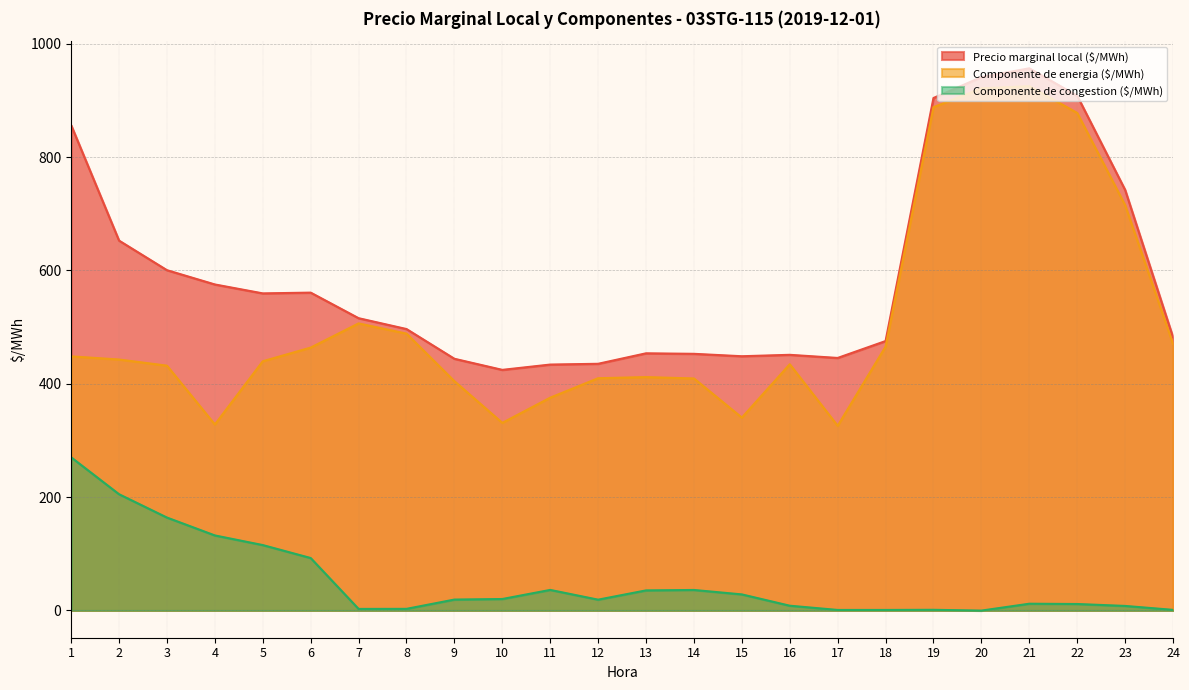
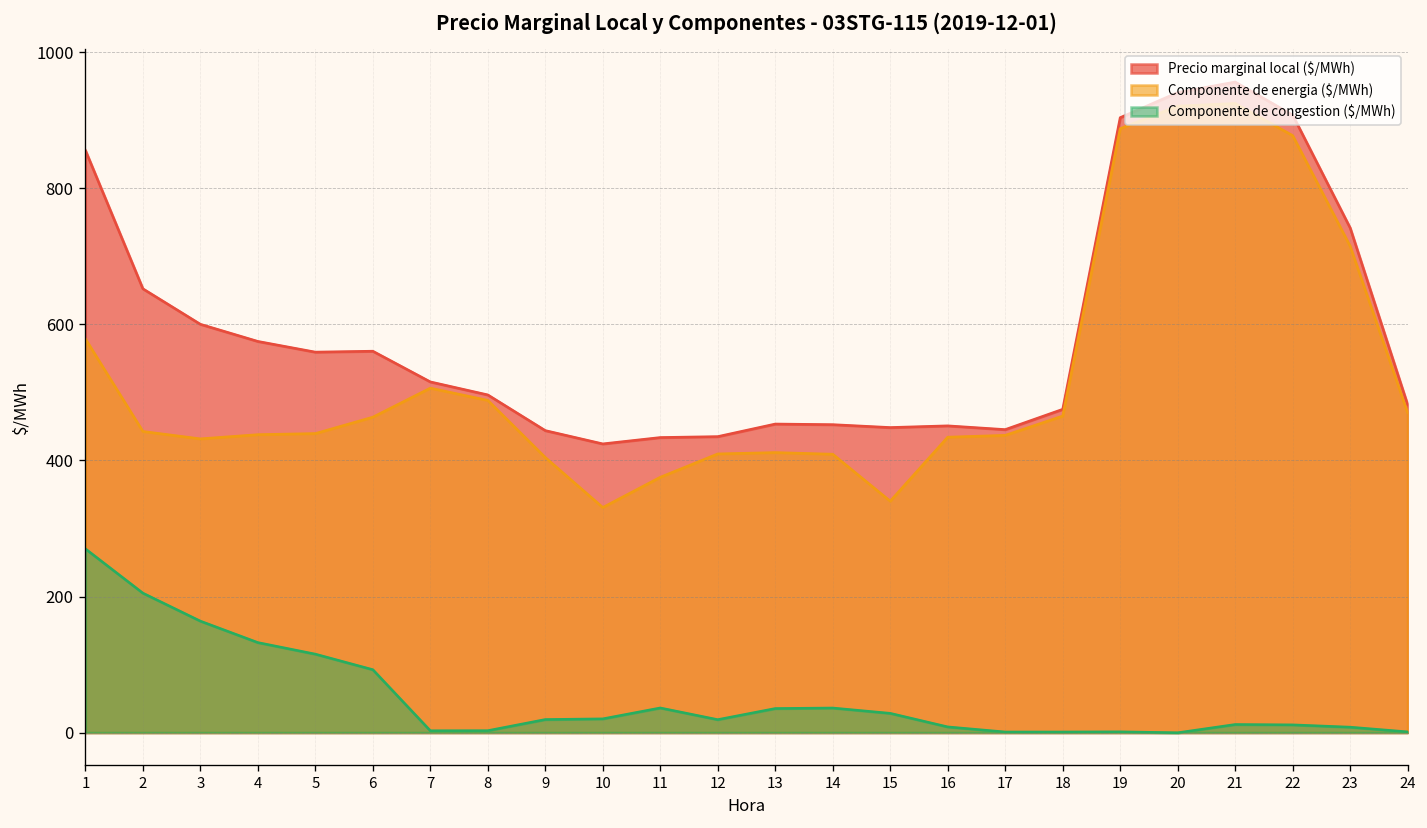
Componente de energia ($/MWh), 1: 450 -> 580
Componente de energia ($/MWh), 4: 330 -> 440
Componente de energia ($/MWh), 17: 330 -> 440
